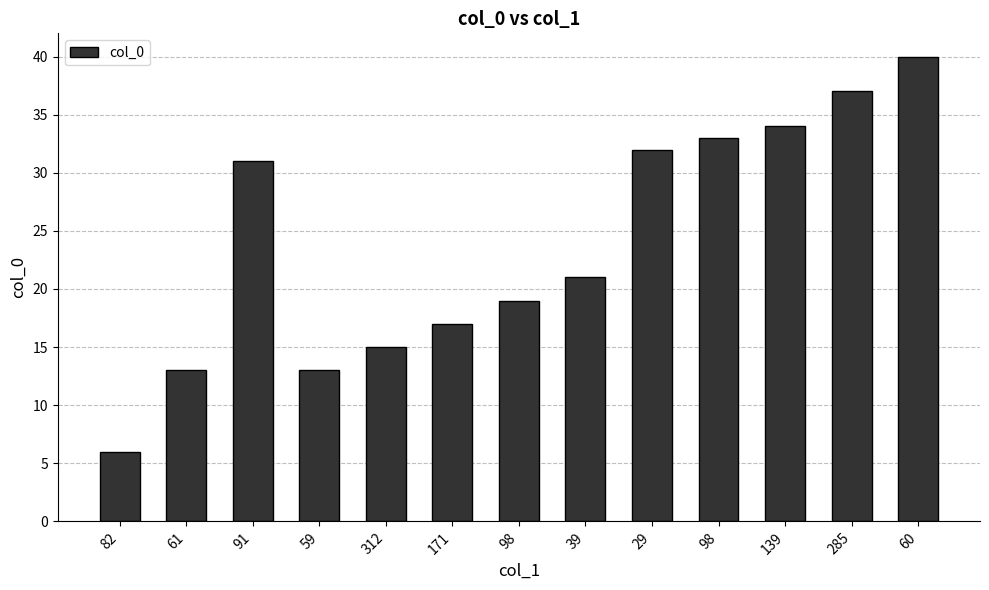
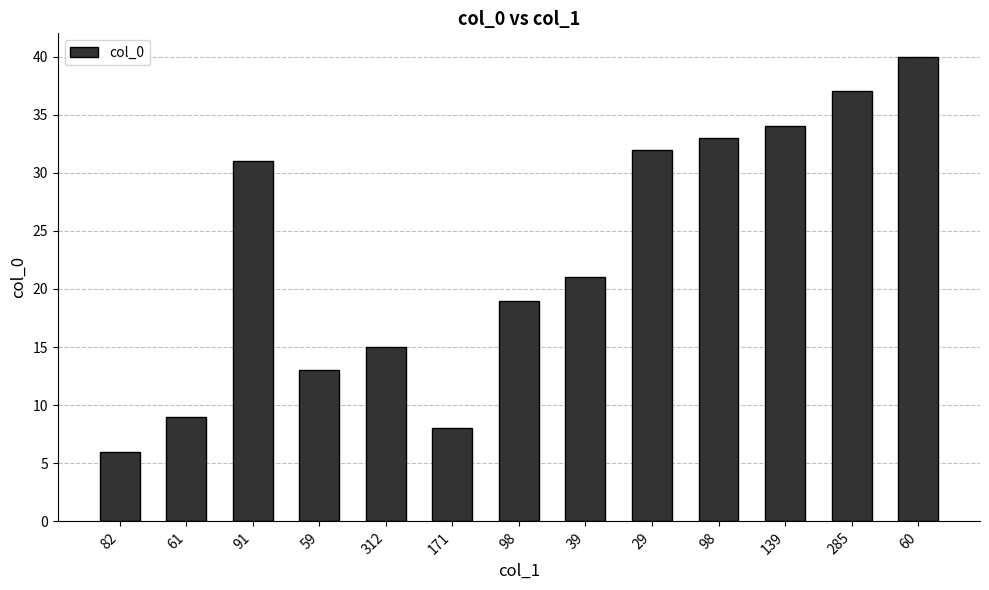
61: 13 -> 9
171: 17 -> 8
